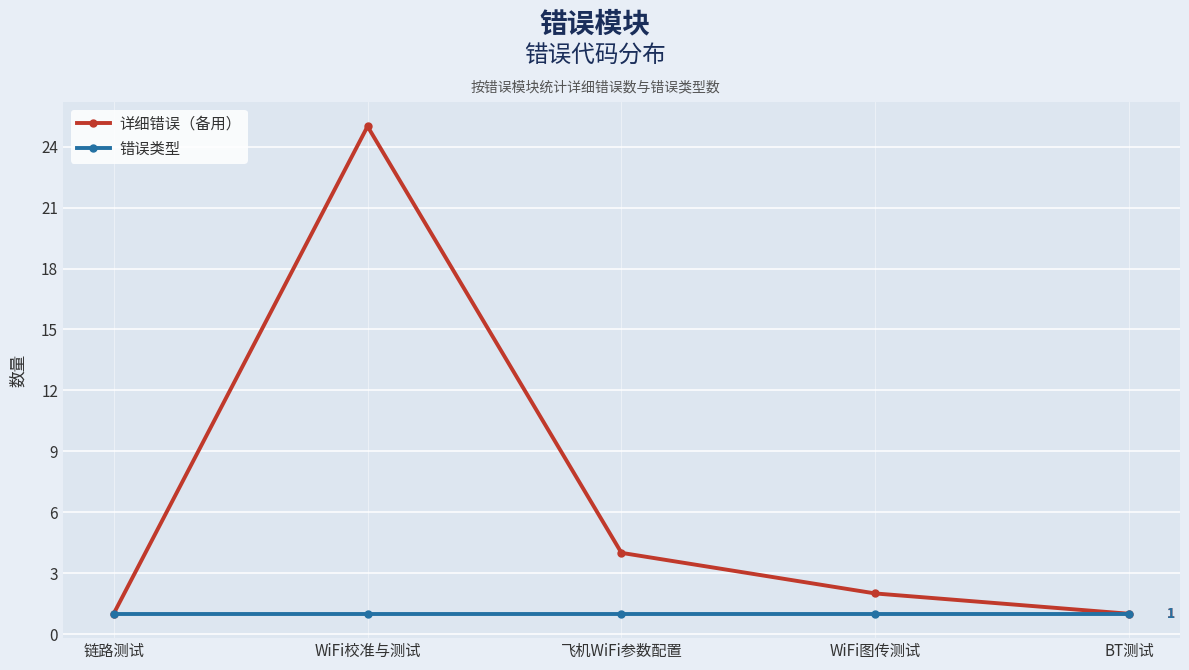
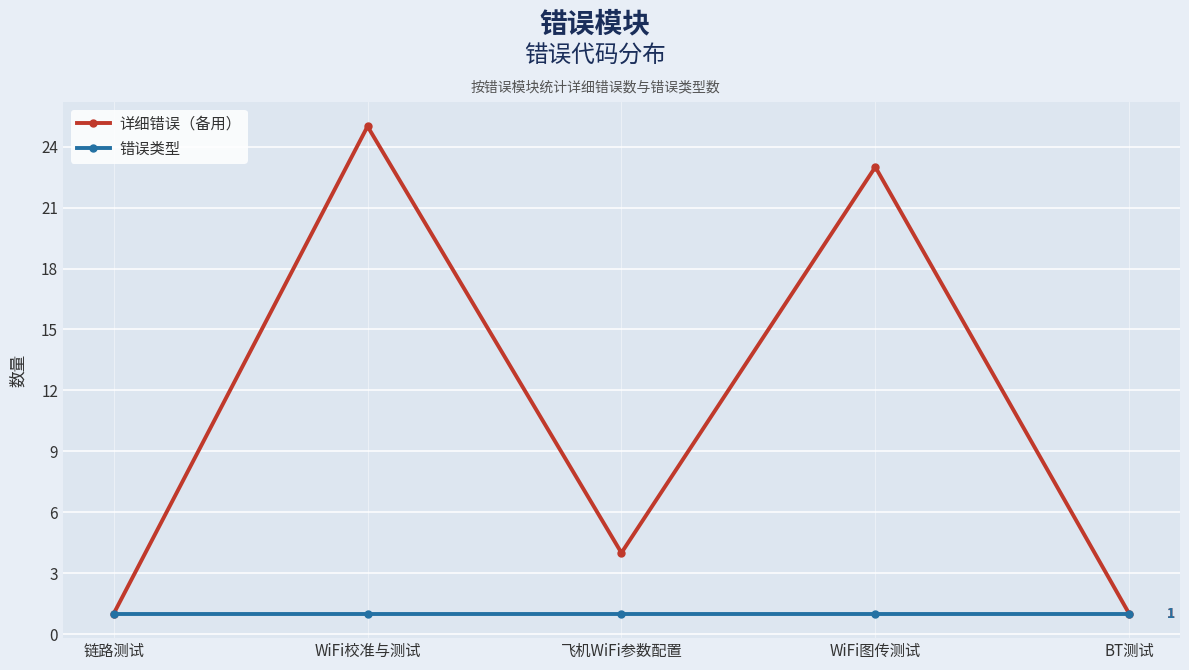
详细错误（备用）, WiFi图传测试: 2 -> 23
